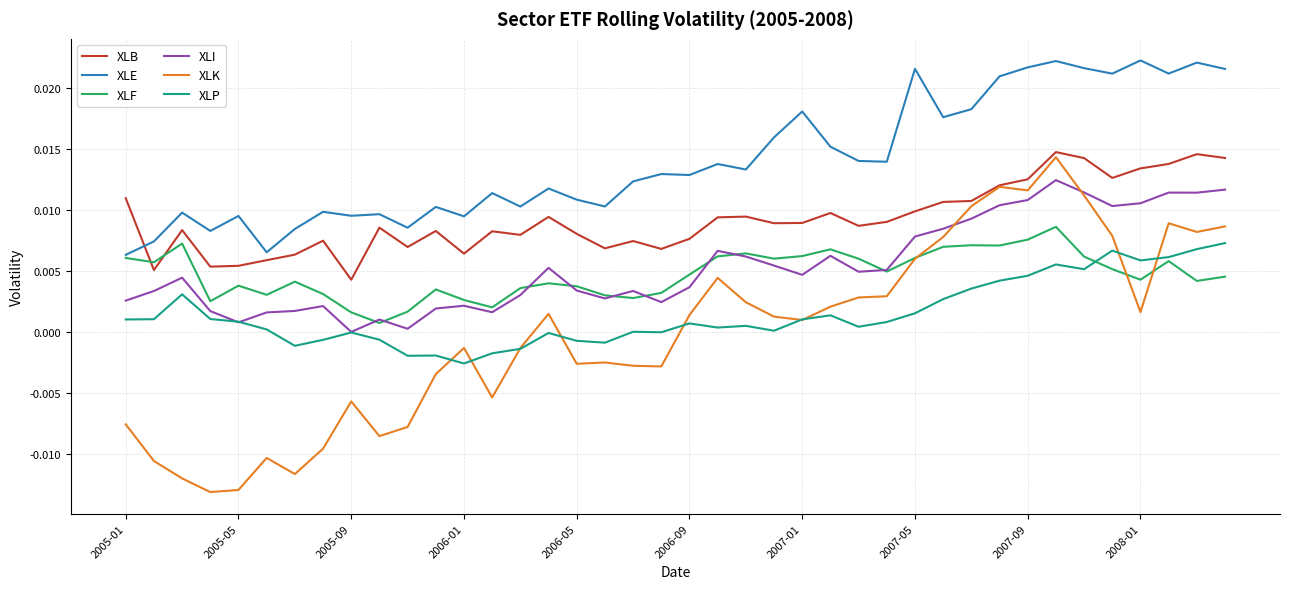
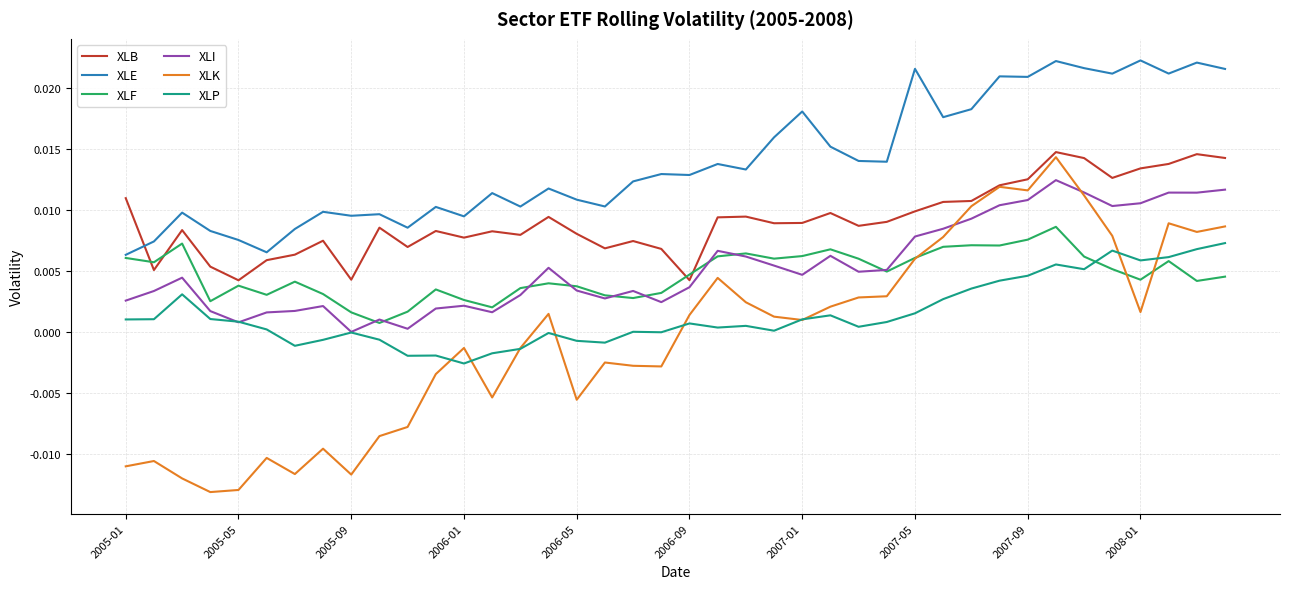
XLK, 2005-01: -0.0076 -> -0.0111
XLB, 2005-05: 0.0054 -> 0.0042
XLE, 2005-05: 0.0095 -> 0.0075
XLK, 2005-09: -0.0057 -> -0.0117
XLB, 2006-01: 0.0064 -> 0.0077
XLK, 2006-05: -0.0026 -> -0.0056
XLB, 2006-09: 0.0076 -> 0.0042
XLE, 2007-09: 0.0217 -> 0.0209
